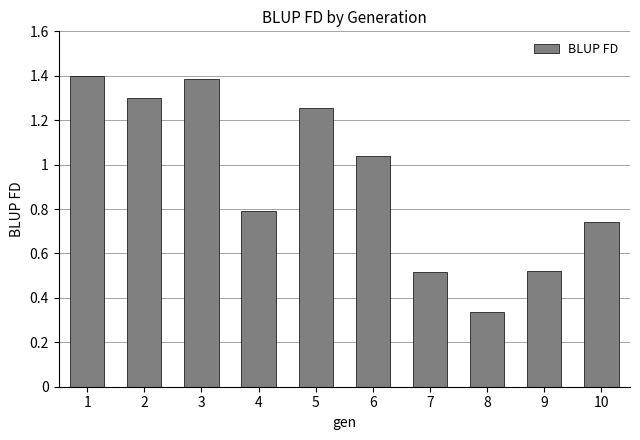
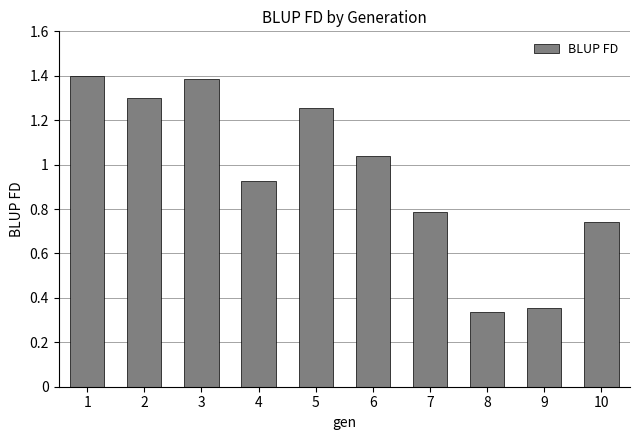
4: 0.79 -> 0.93
7: 0.52 -> 0.78
9: 0.52 -> 0.35
